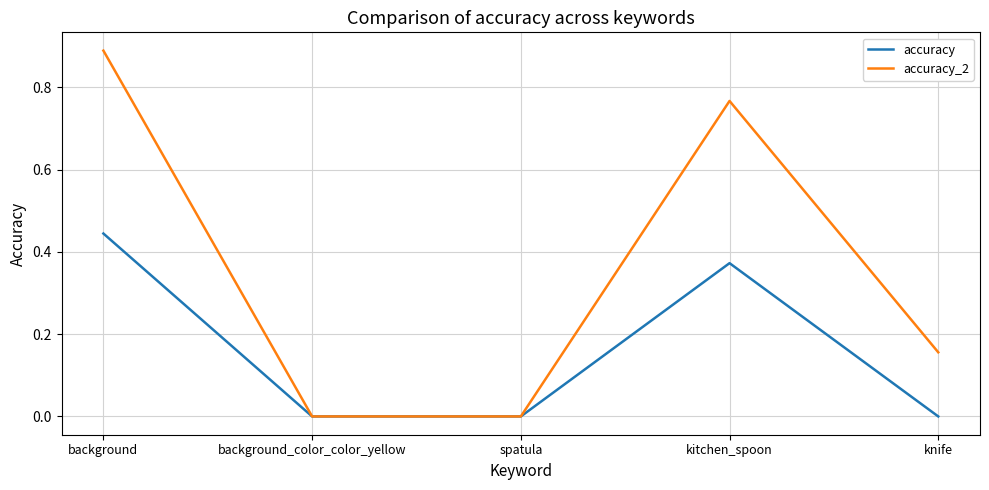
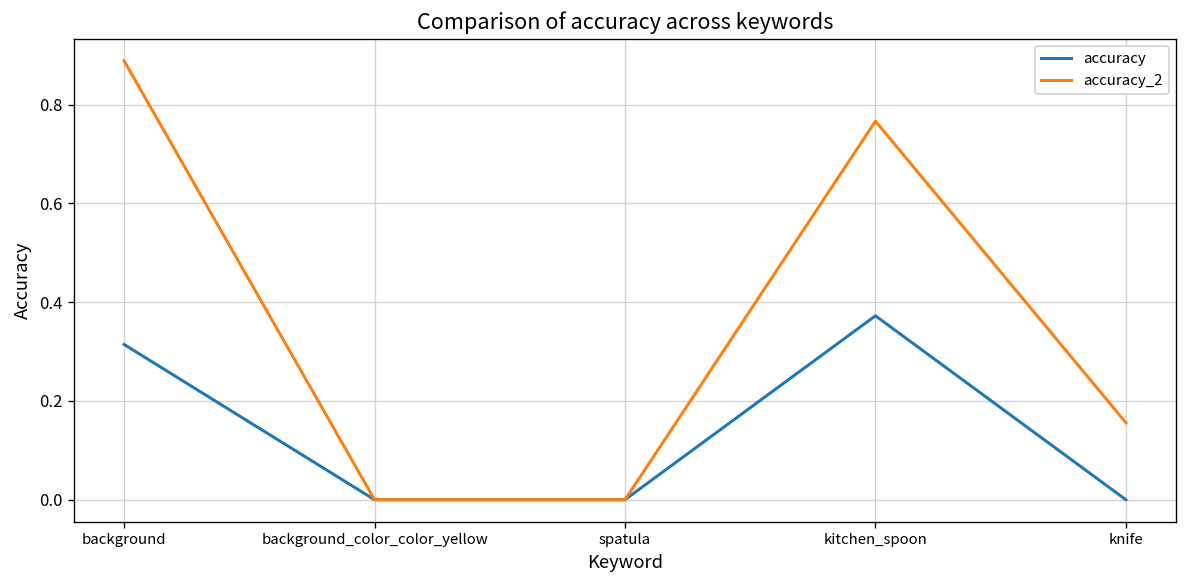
accuracy, background: 0.44 -> 0.31
